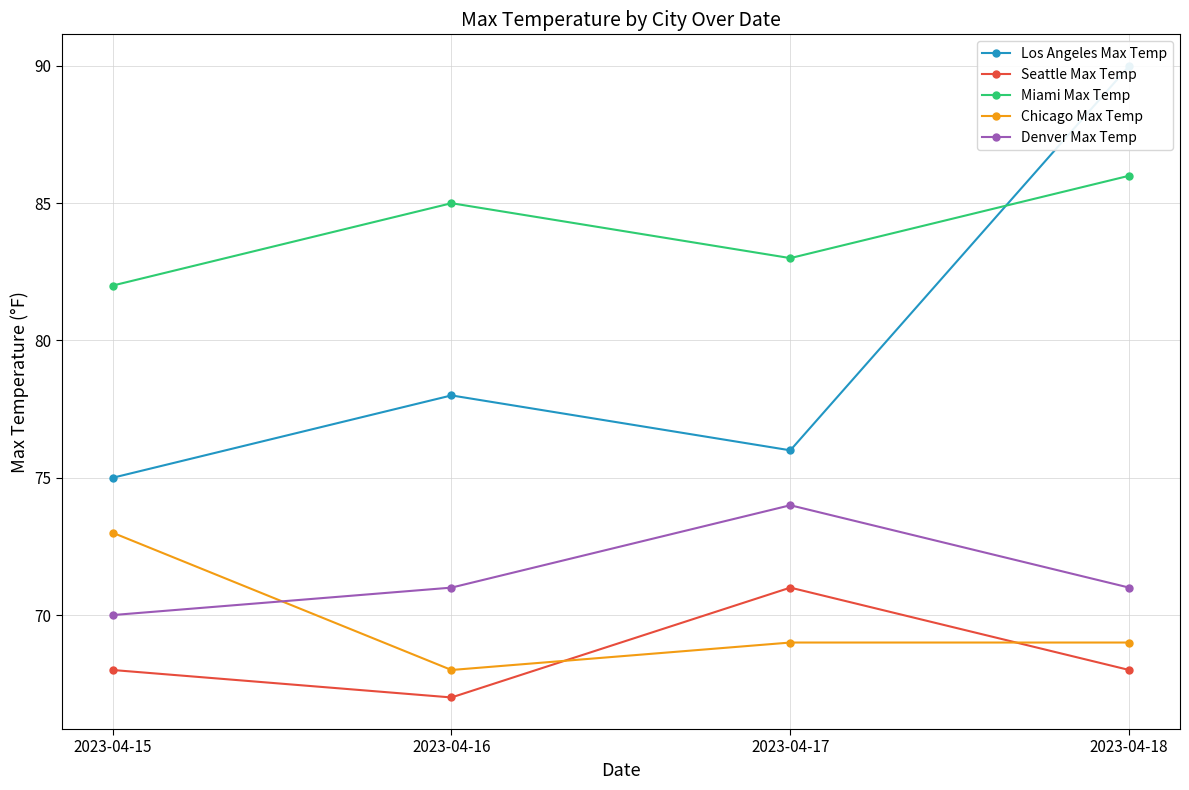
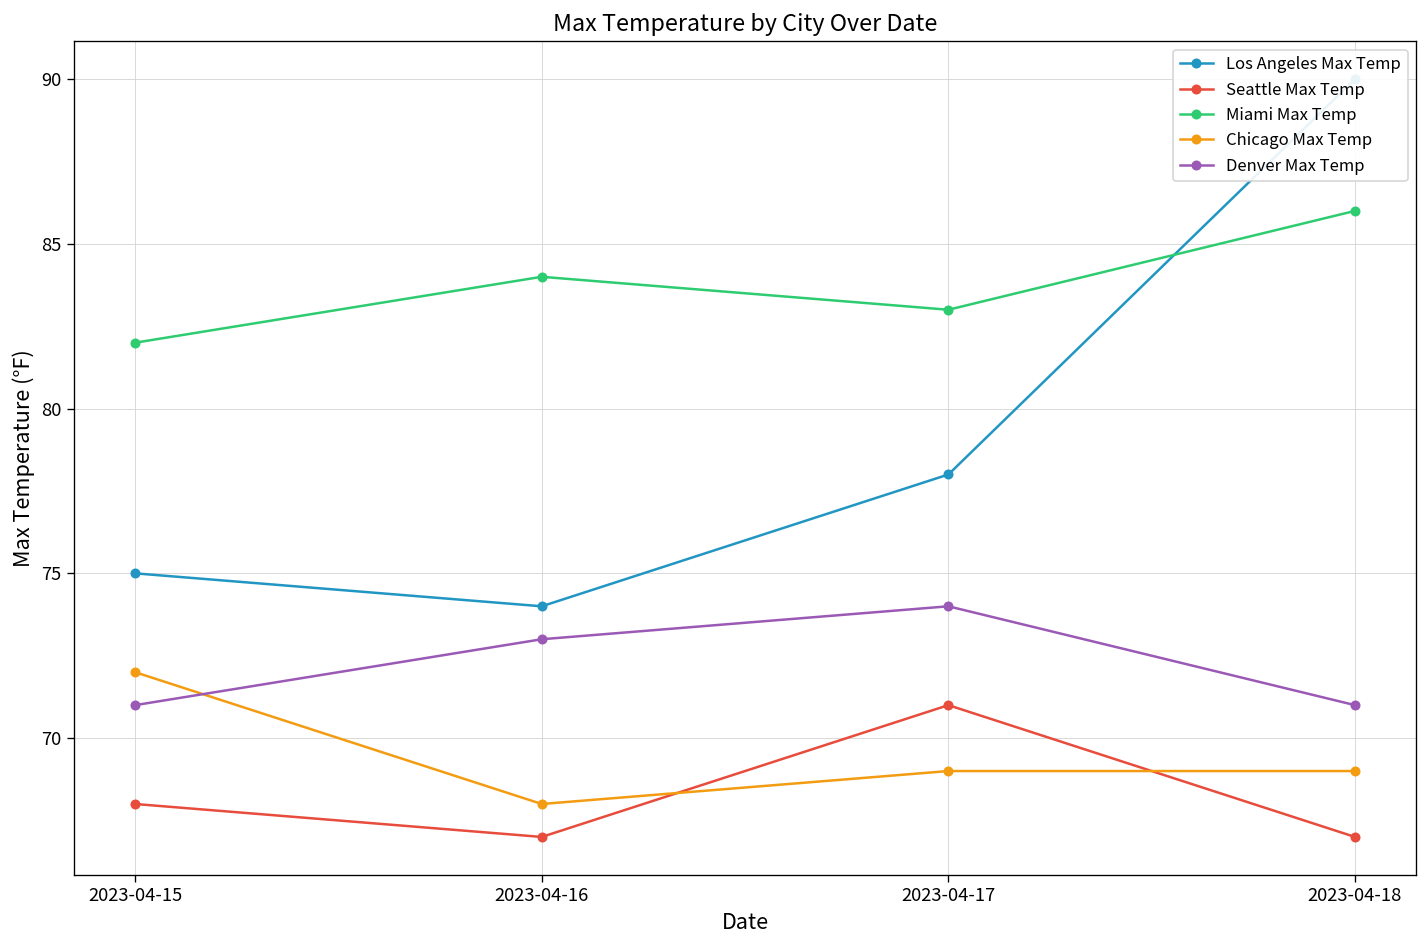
Chicago Max Temp, 2023-04-15: 73 -> 72
Denver Max Temp, 2023-04-15: 70 -> 71
Los Angeles Max Temp, 2023-04-16: 78 -> 74
Miami Max Temp, 2023-04-16: 85 -> 84
Denver Max Temp, 2023-04-16: 71 -> 73
Los Angeles Max Temp, 2023-04-17: 76 -> 78
Seattle Max Temp, 2023-04-18: 68 -> 67
